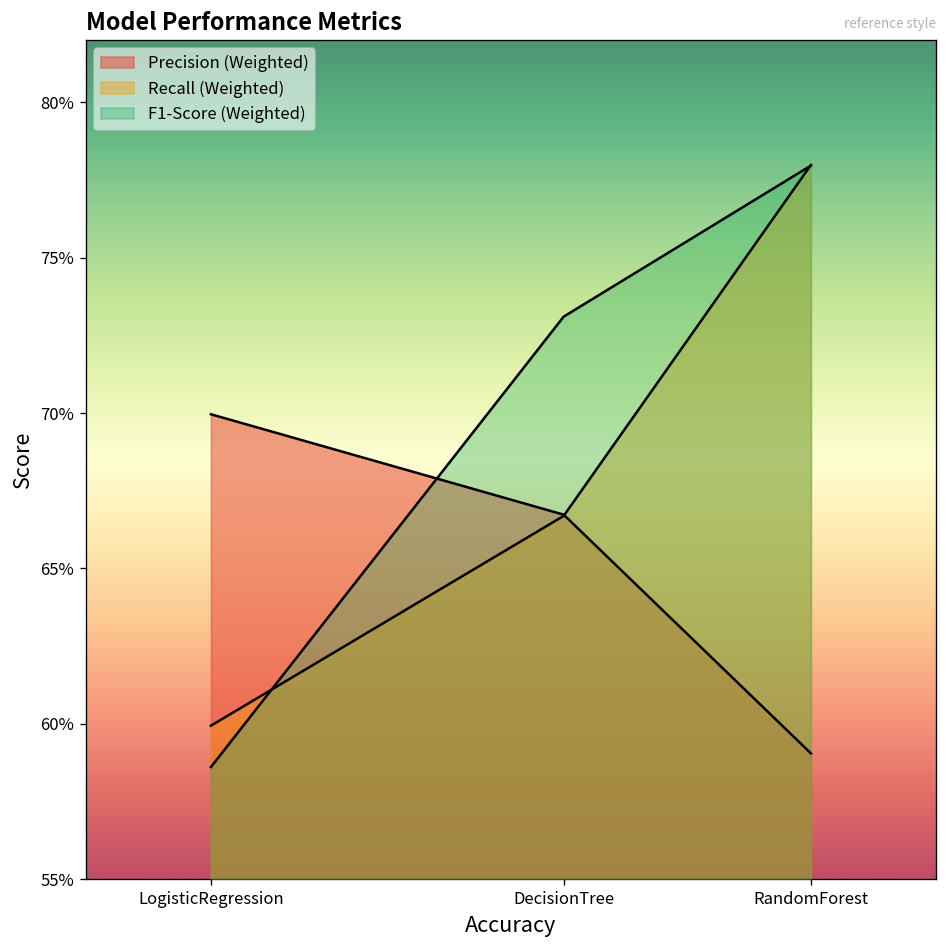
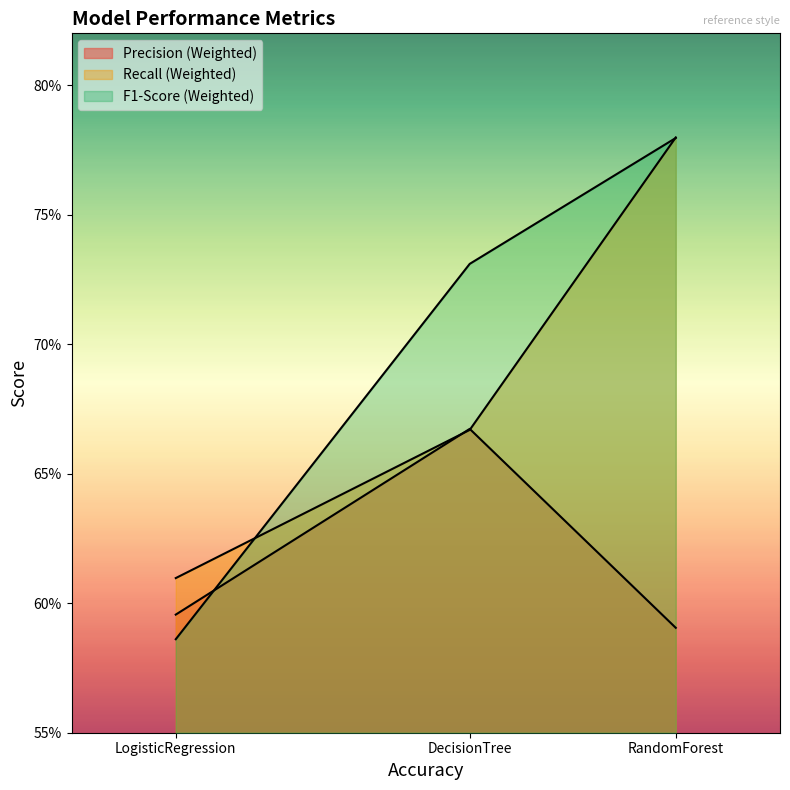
Precision (Weighted), LogisticRegression: 70.0% -> 59.6%
Recall (Weighted), LogisticRegression: 59.9% -> 61.0%
